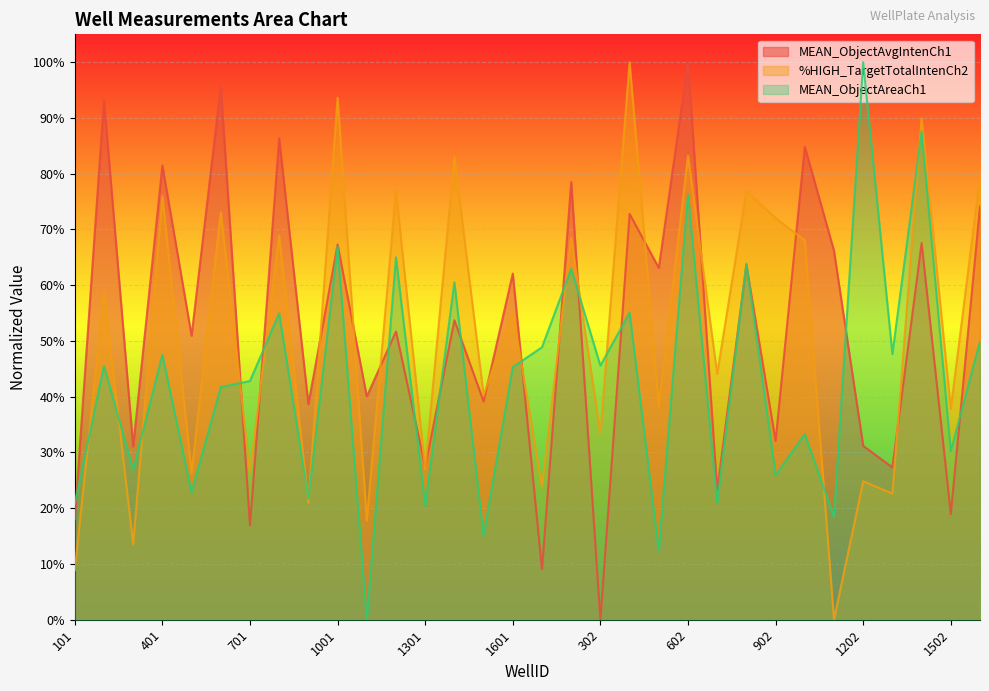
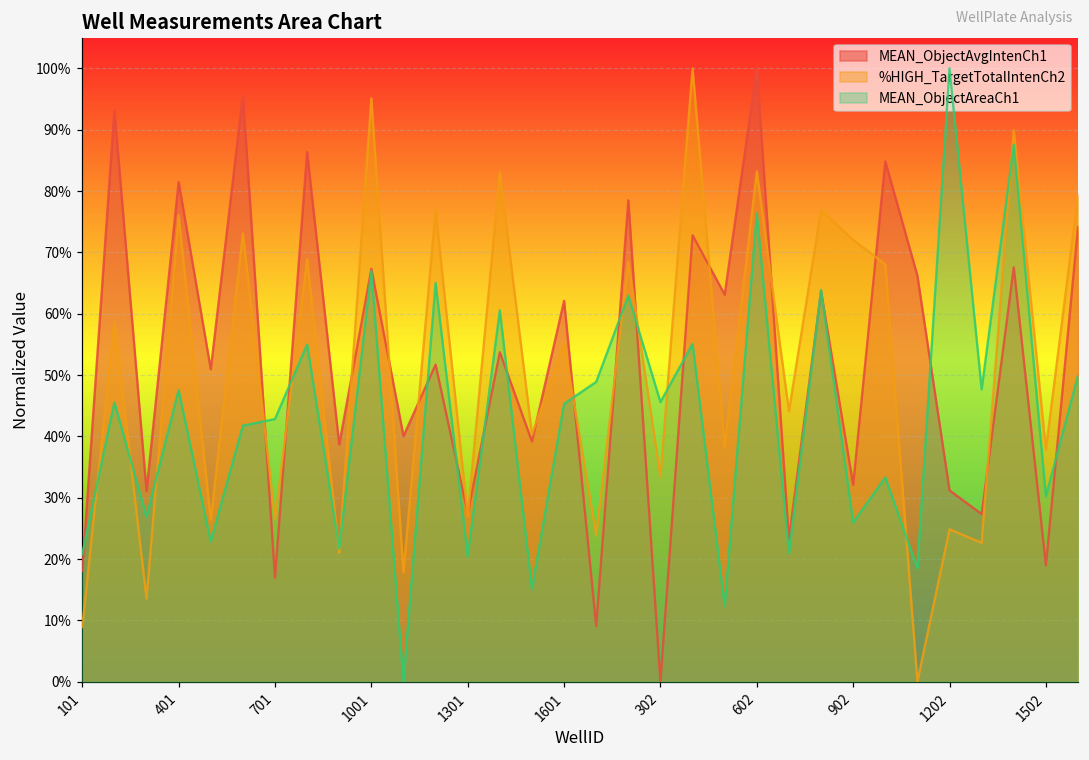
%HIGH_TargetTotalIntenCh2, 1001: 94% -> 95%
